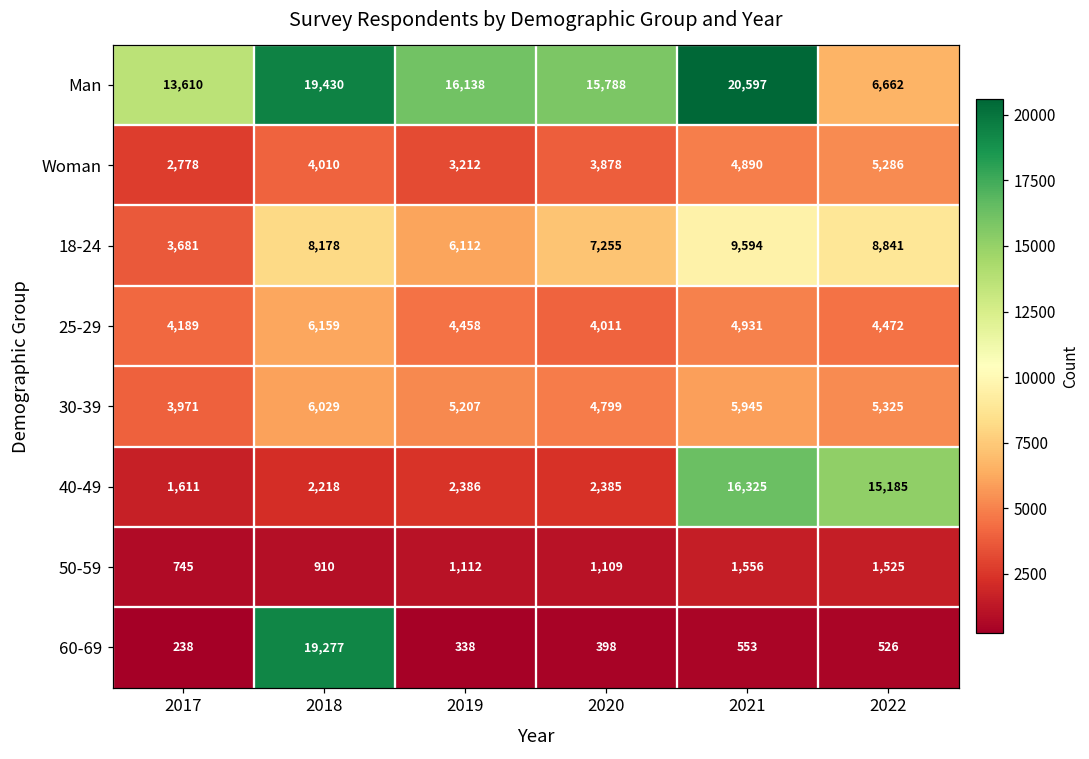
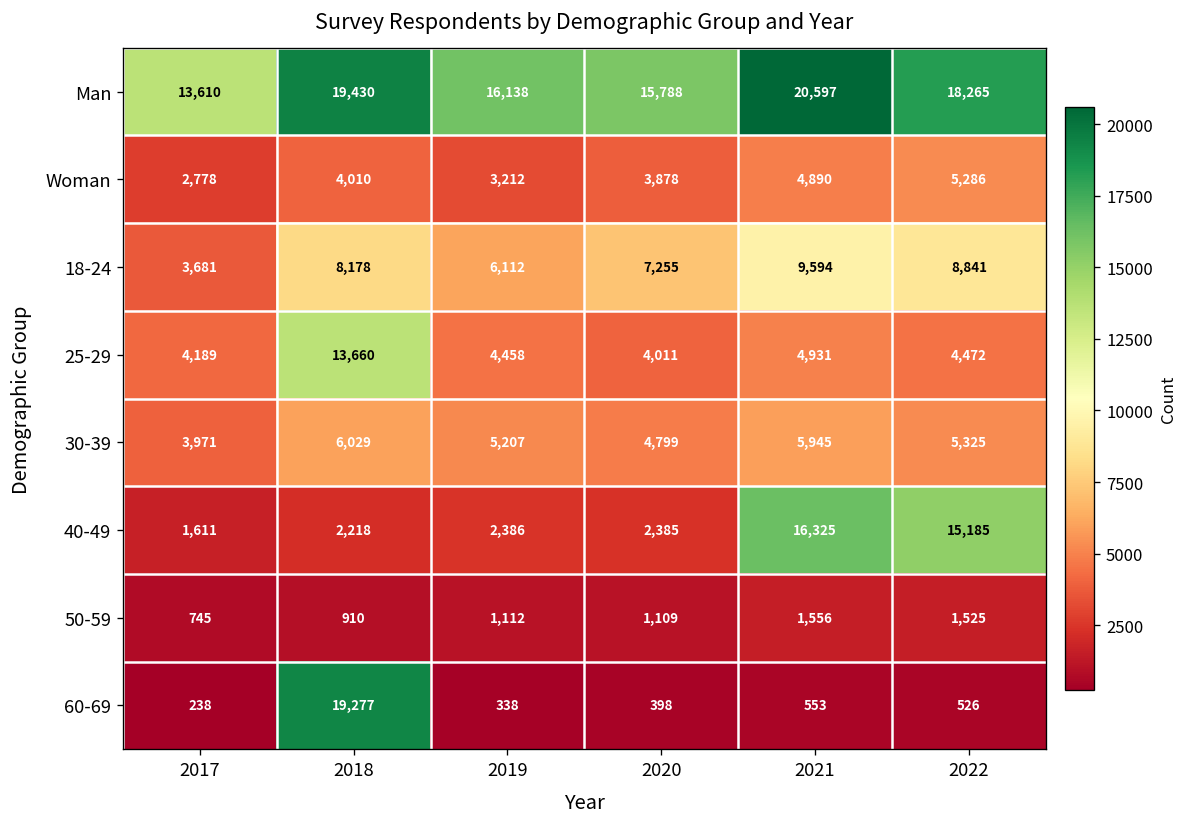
Man, 2022: 6,662 -> 18,265
25-29, 2018: 6,159 -> 13,660
